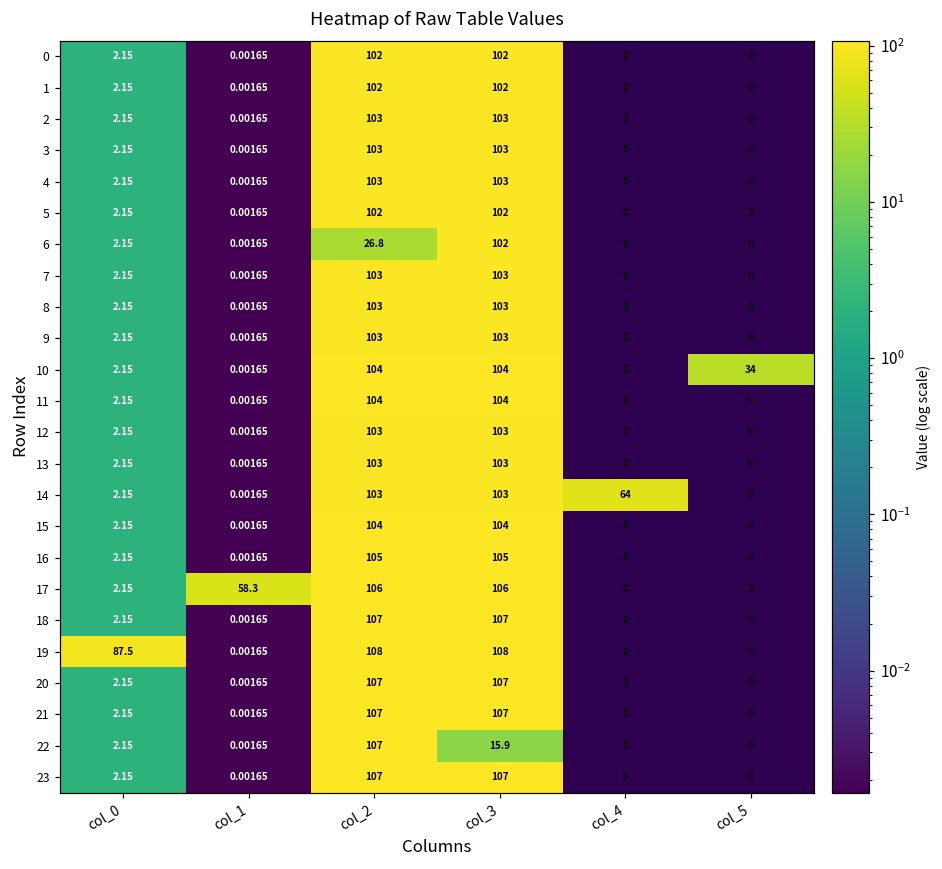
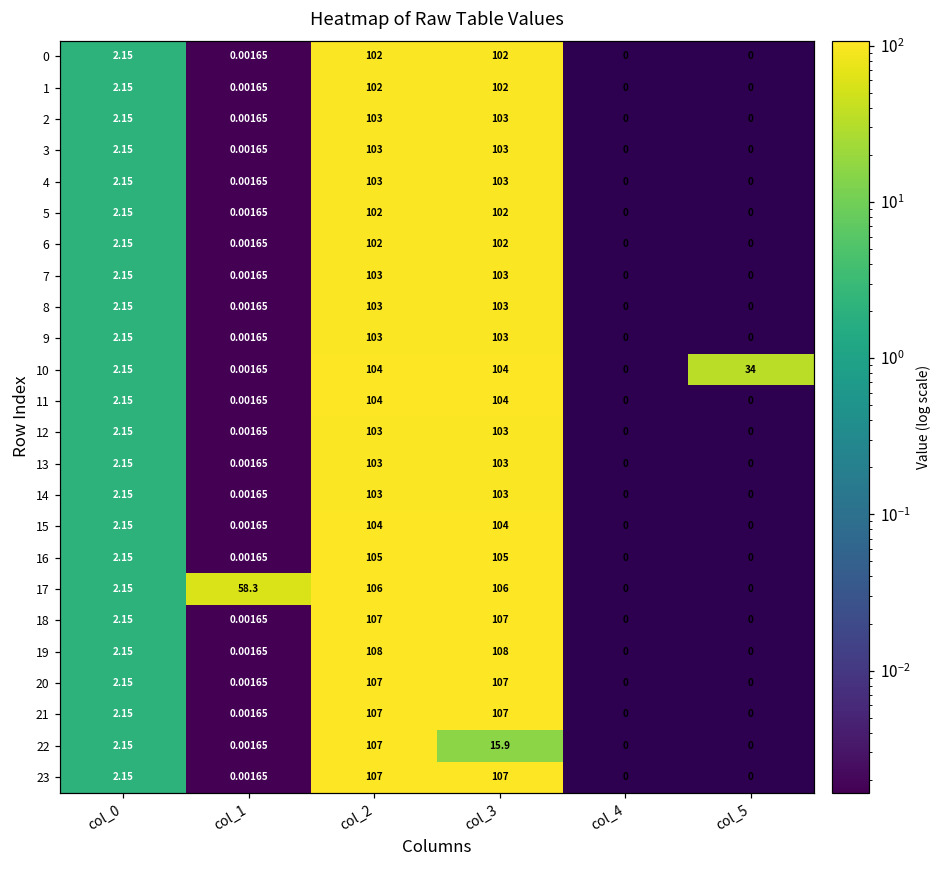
6, col_2: 26.8 -> 102
14, col_4: 64 -> 0
19, col_0: 87.5 -> 2.15
